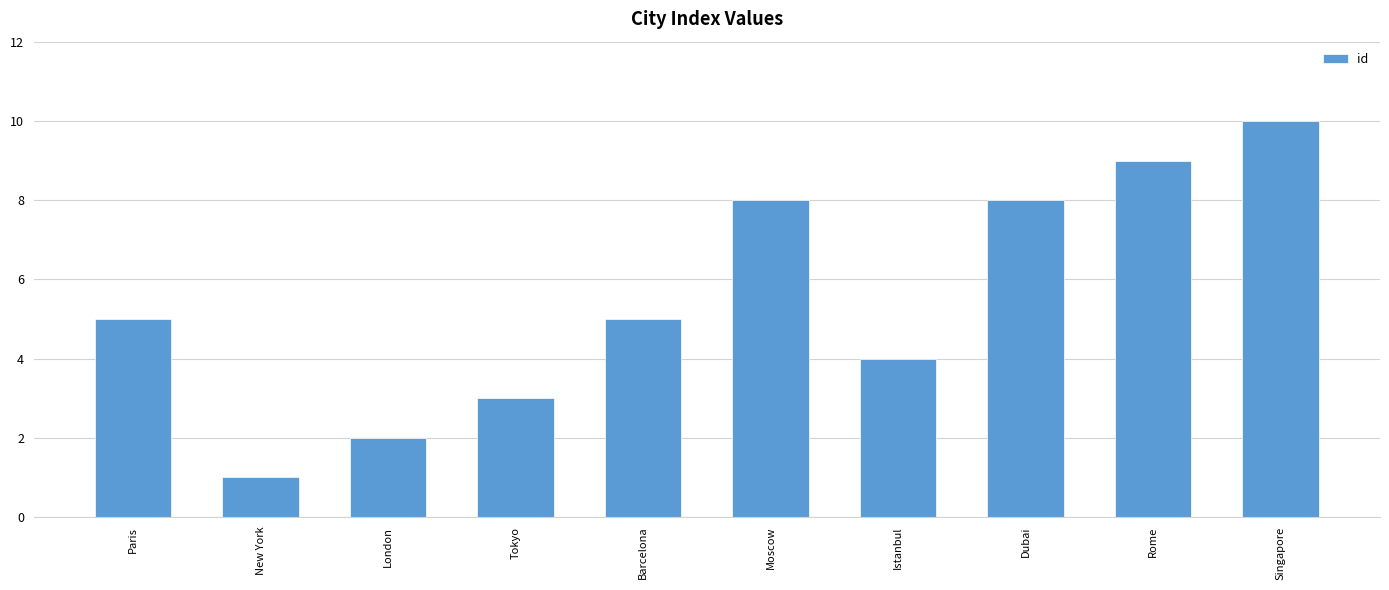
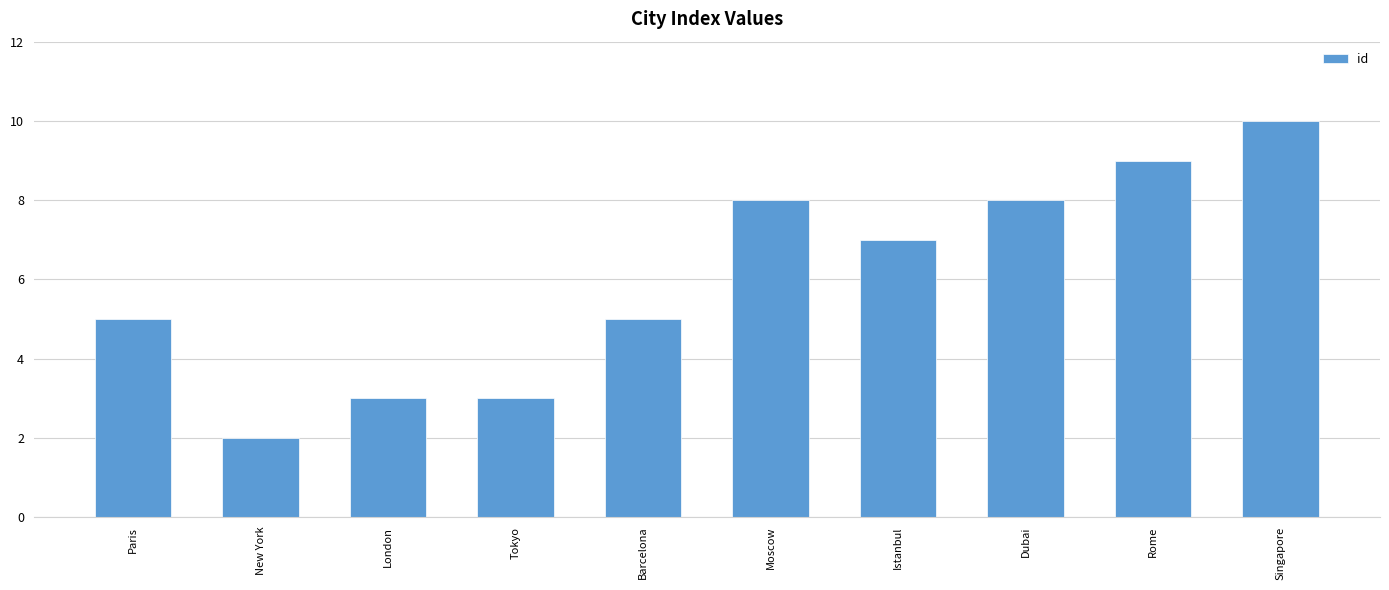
New York: 1 -> 2
London: 2 -> 3
Istanbul: 4 -> 7
